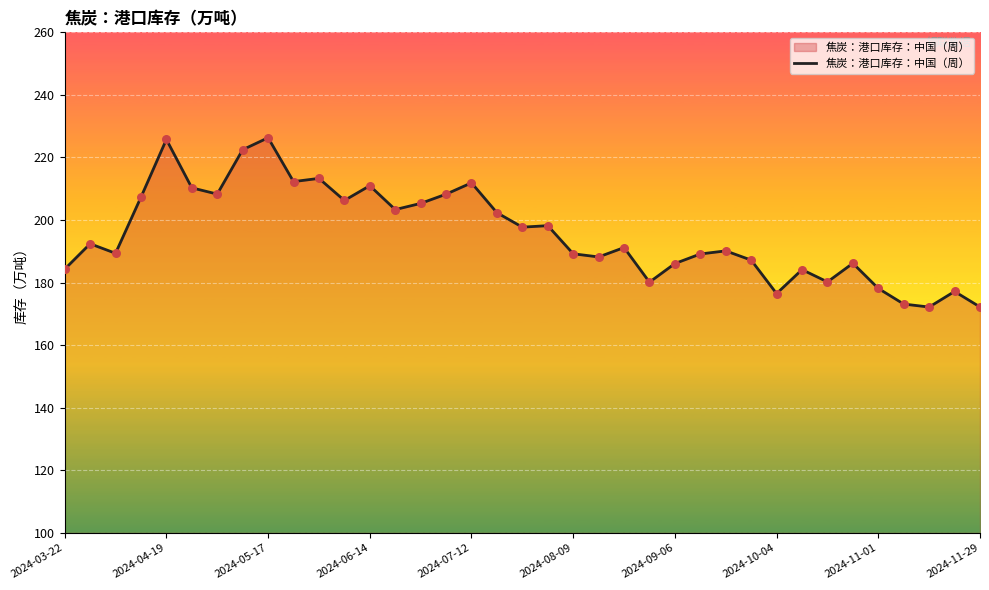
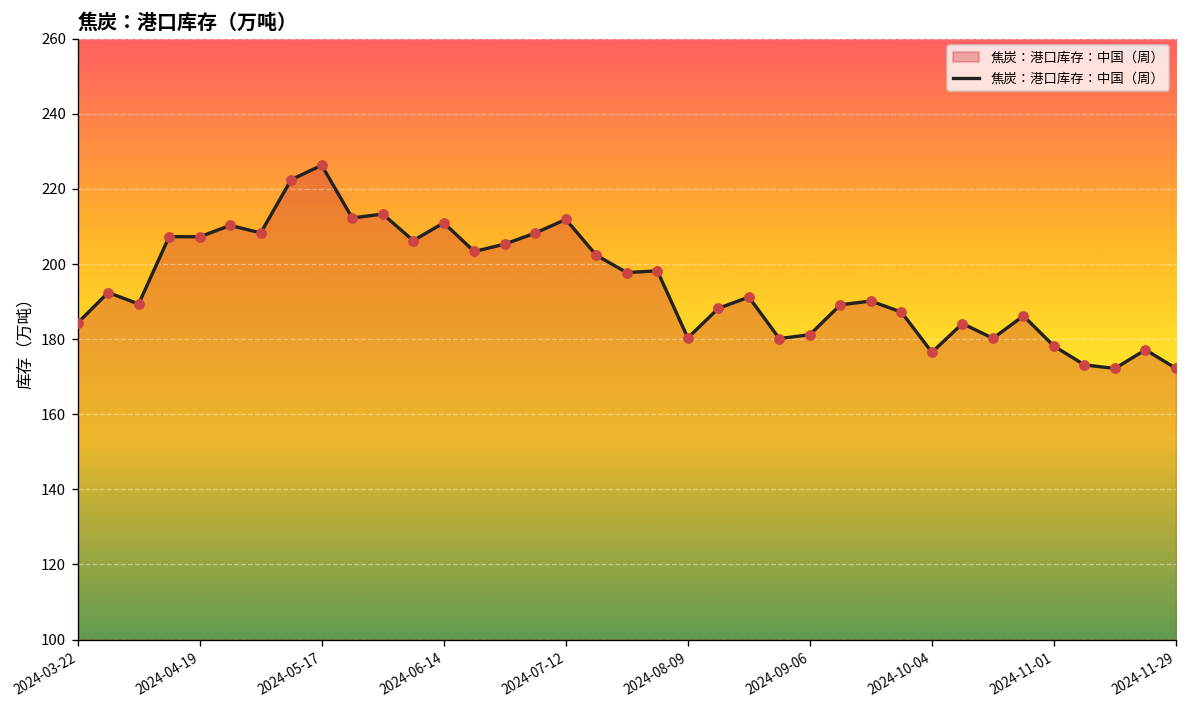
2024-04-19: 226 -> 207
2024-08-09: 189 -> 180
2024-09-06: 186 -> 181
